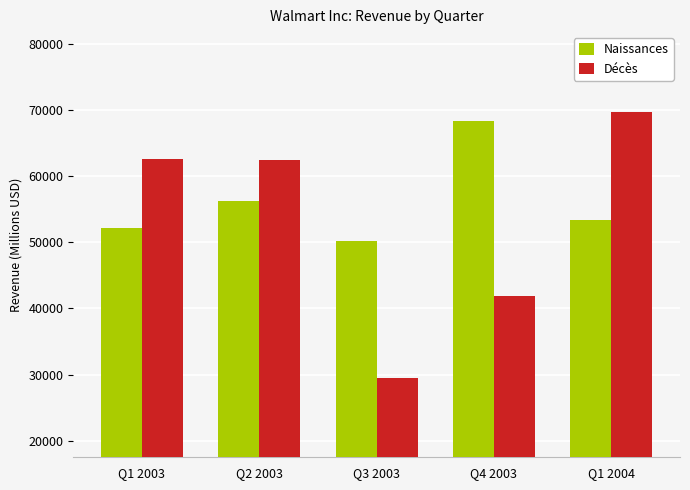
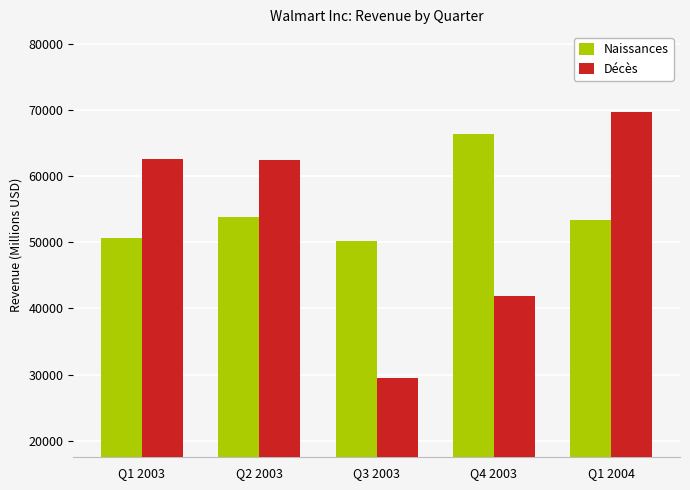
Naissances, Q1 2003: 52000 -> 51000
Naissances, Q2 2003: 56000 -> 54000
Naissances, Q4 2003: 68000 -> 66000
